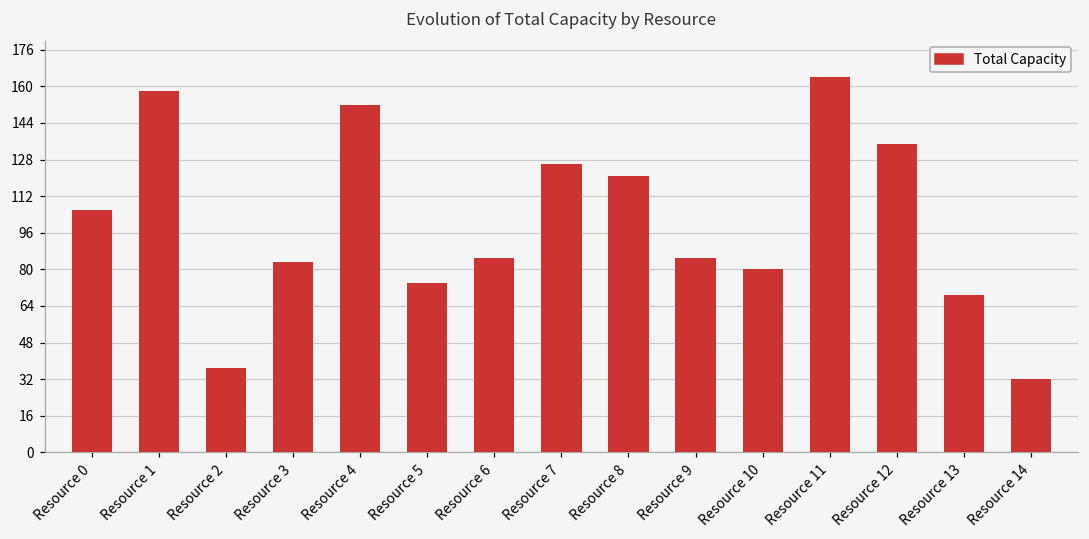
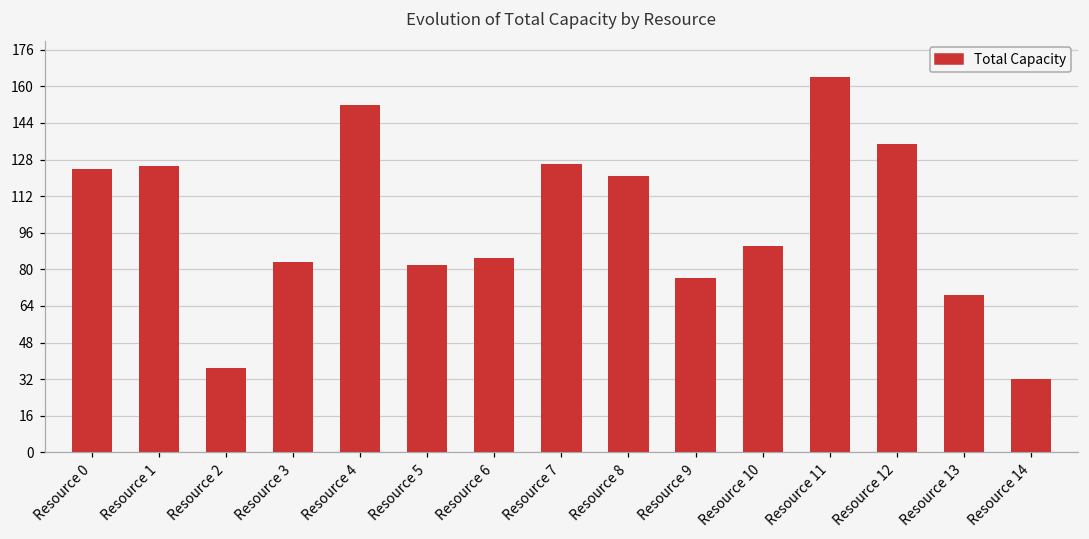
Resource 0: 106 -> 124
Resource 1: 158 -> 125
Resource 5: 74 -> 82
Resource 9: 85 -> 76
Resource 10: 80 -> 90
